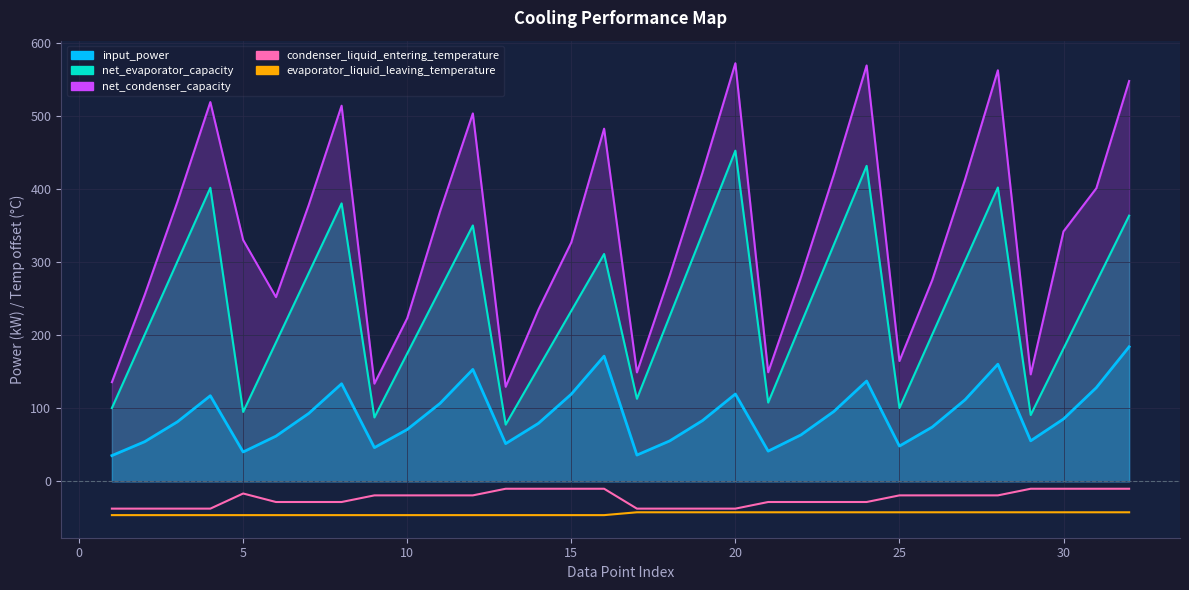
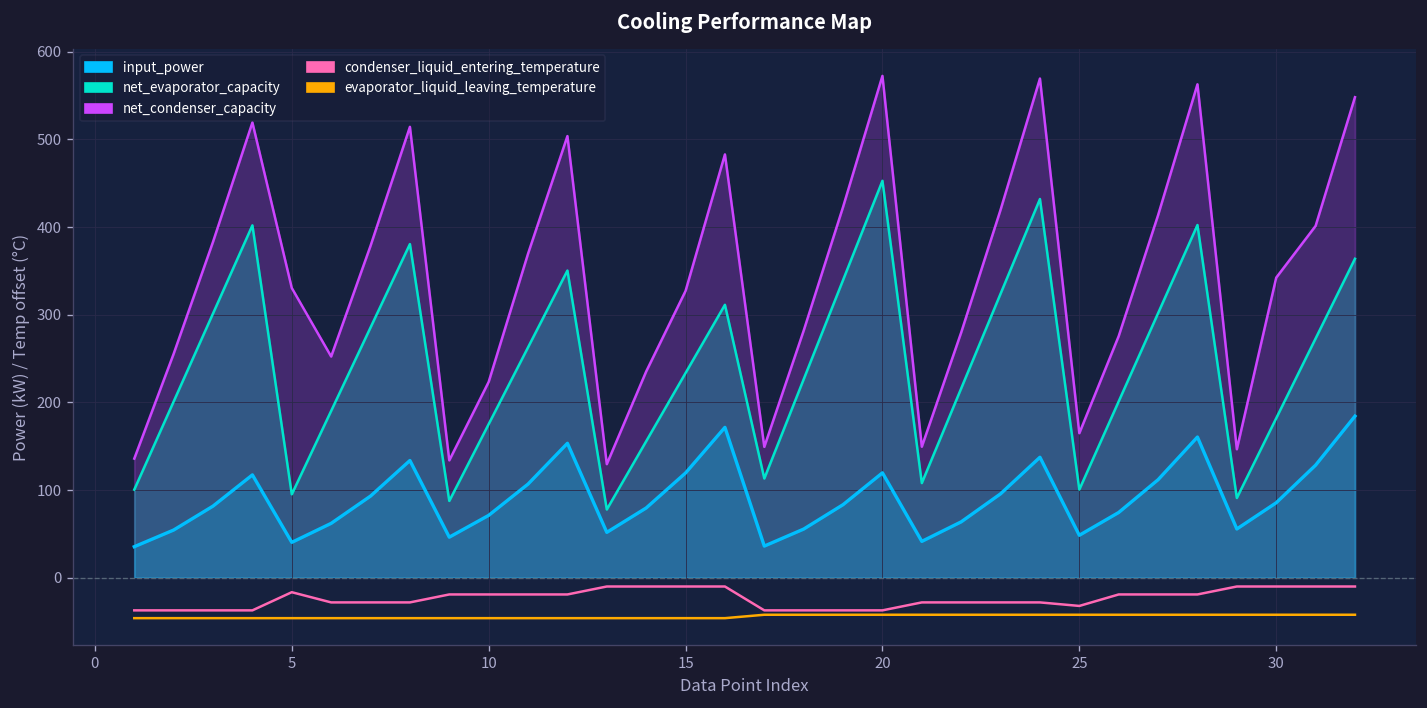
condenser_liquid_entering_temperature, 25: -20 -> -30
